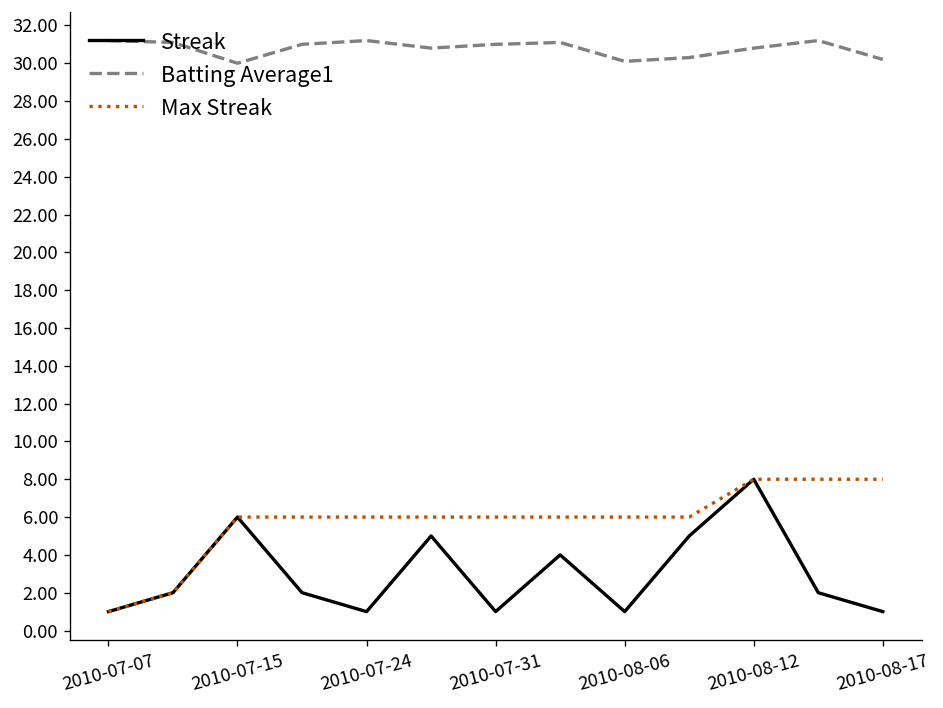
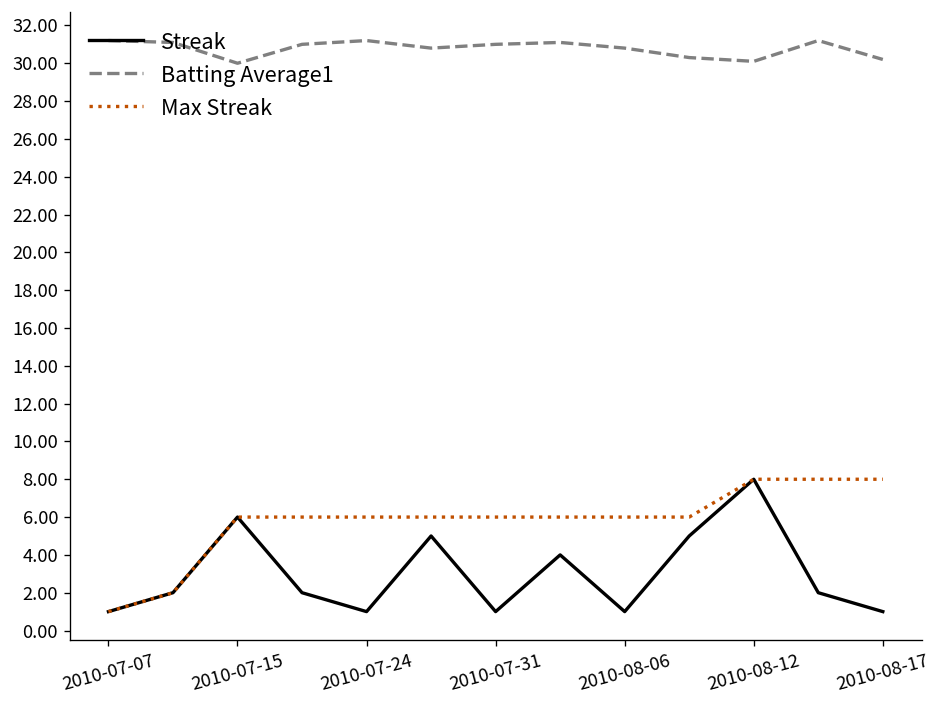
Batting Average1, 2010-08-06: 30.1 -> 30.8
Batting Average1, 2010-08-12: 30.8 -> 30.1
